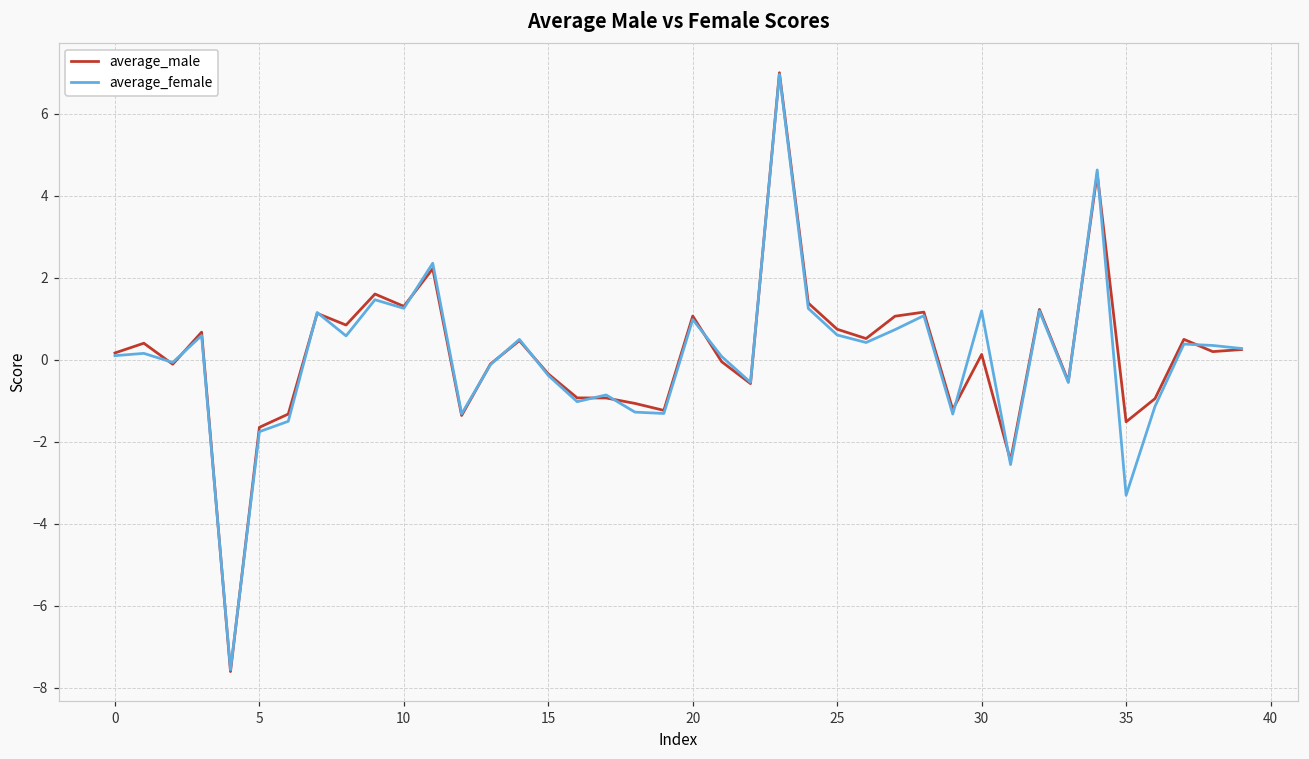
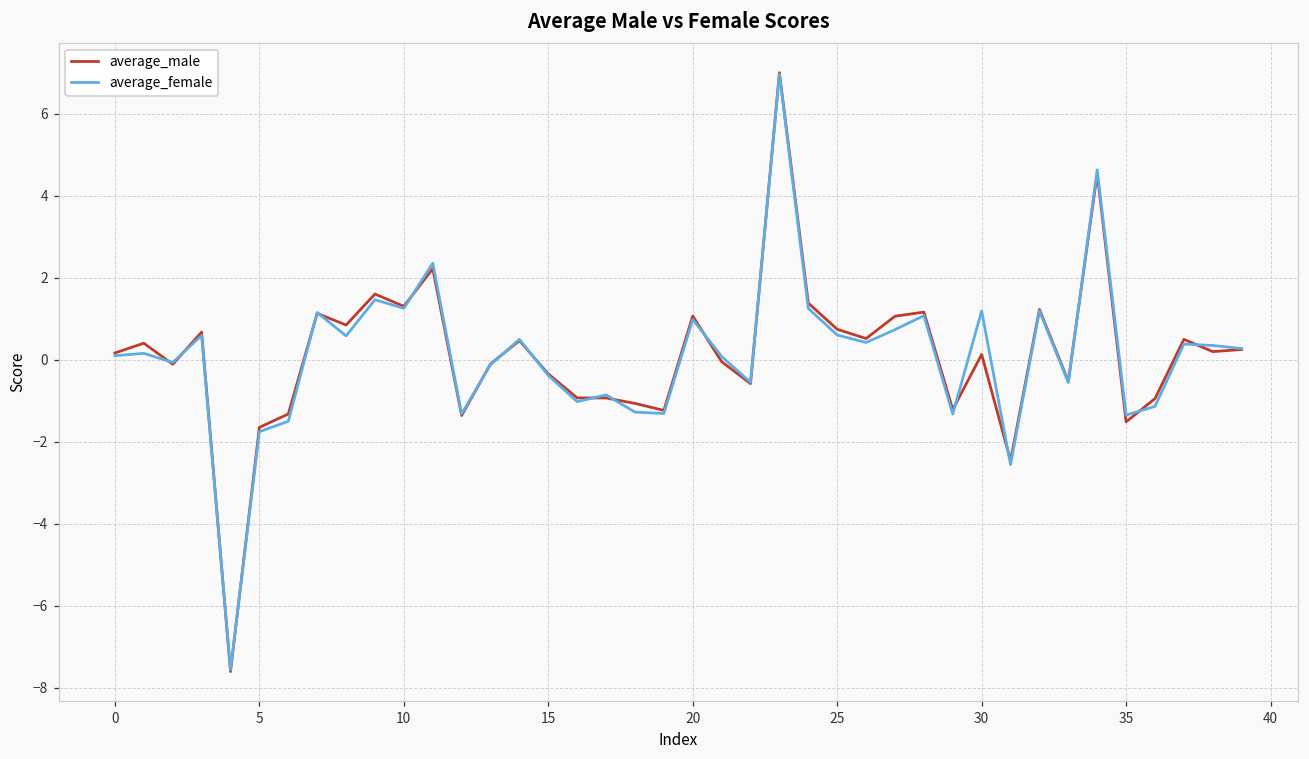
average_female, 35: -3.3 -> -1.3
